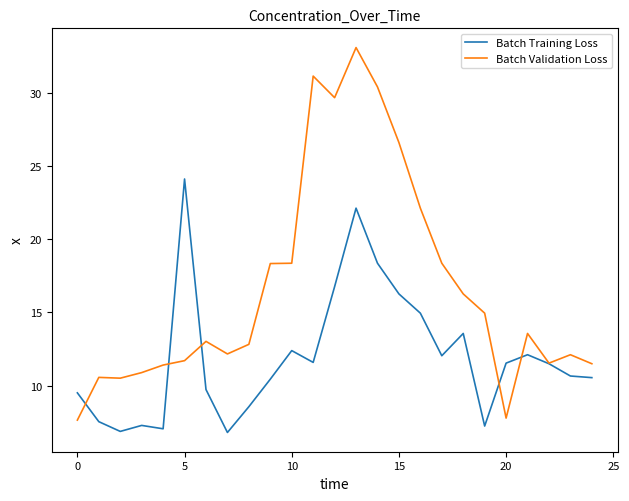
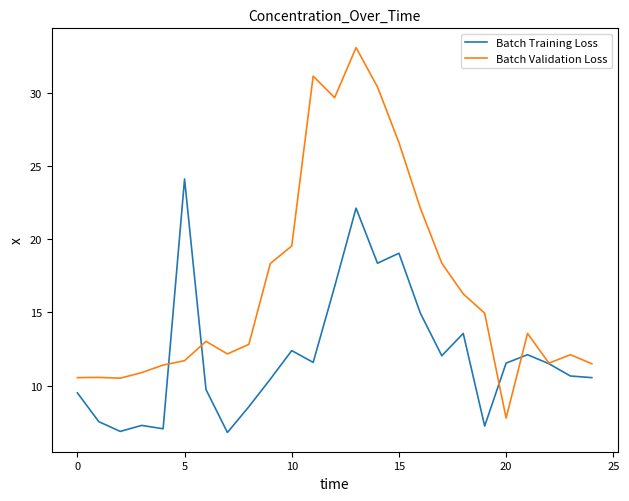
Batch Validation Loss, 0: 7.7 -> 10.5
Batch Validation Loss, 10: 18.4 -> 19.5
Batch Training Loss, 15: 16.3 -> 19.0
